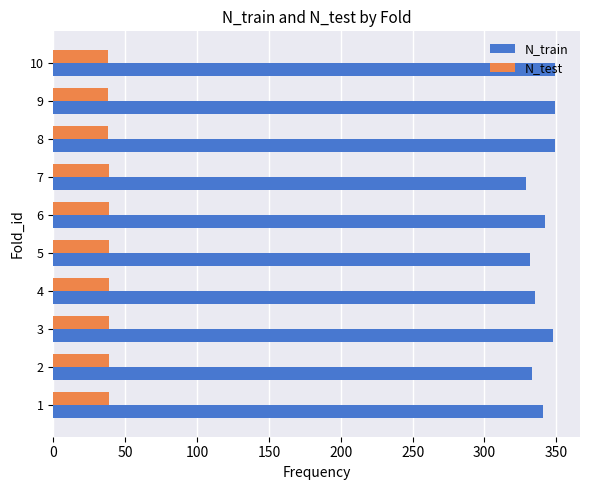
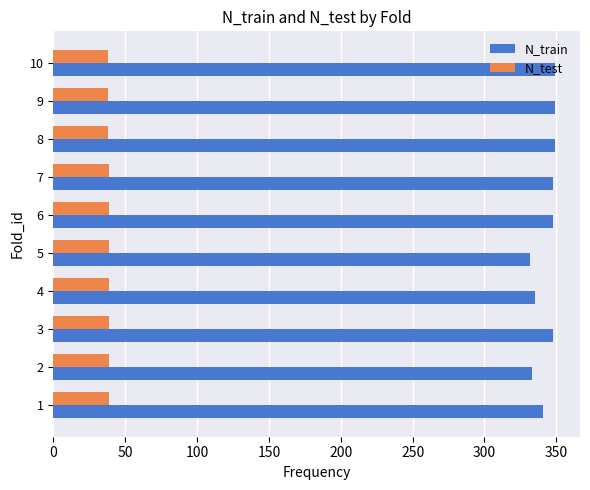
N_train, 7: 329 -> 348
N_train, 6: 342 -> 348
